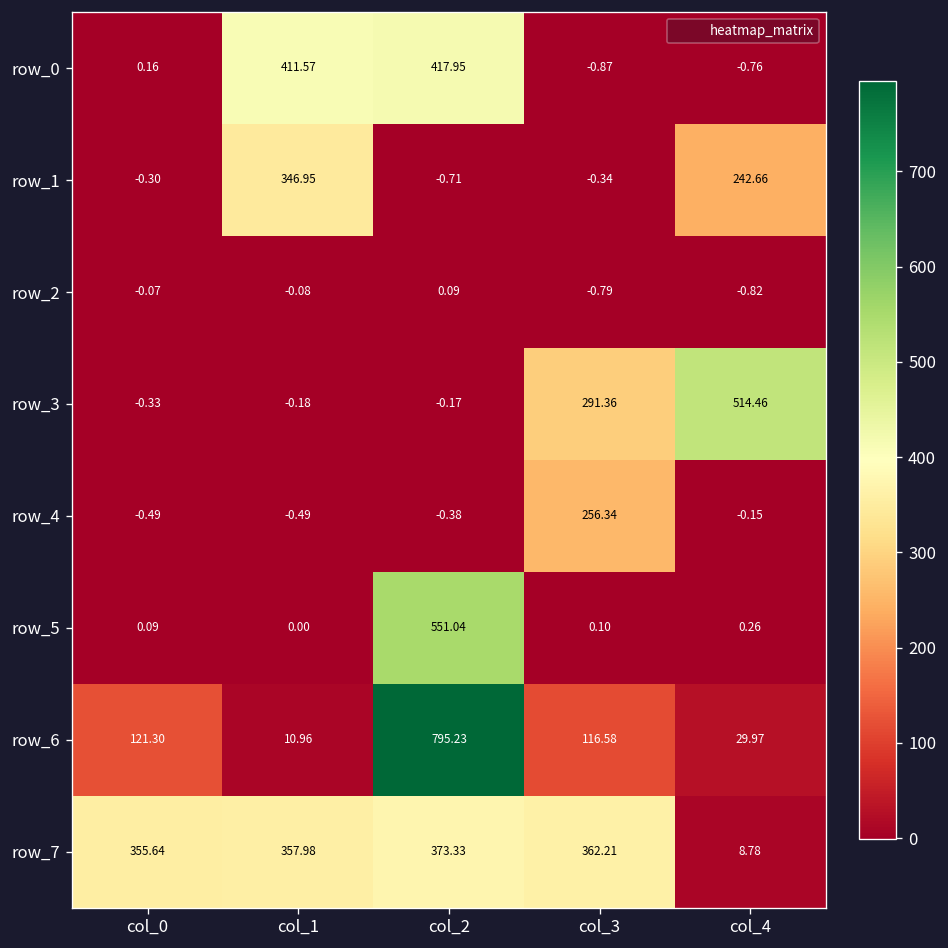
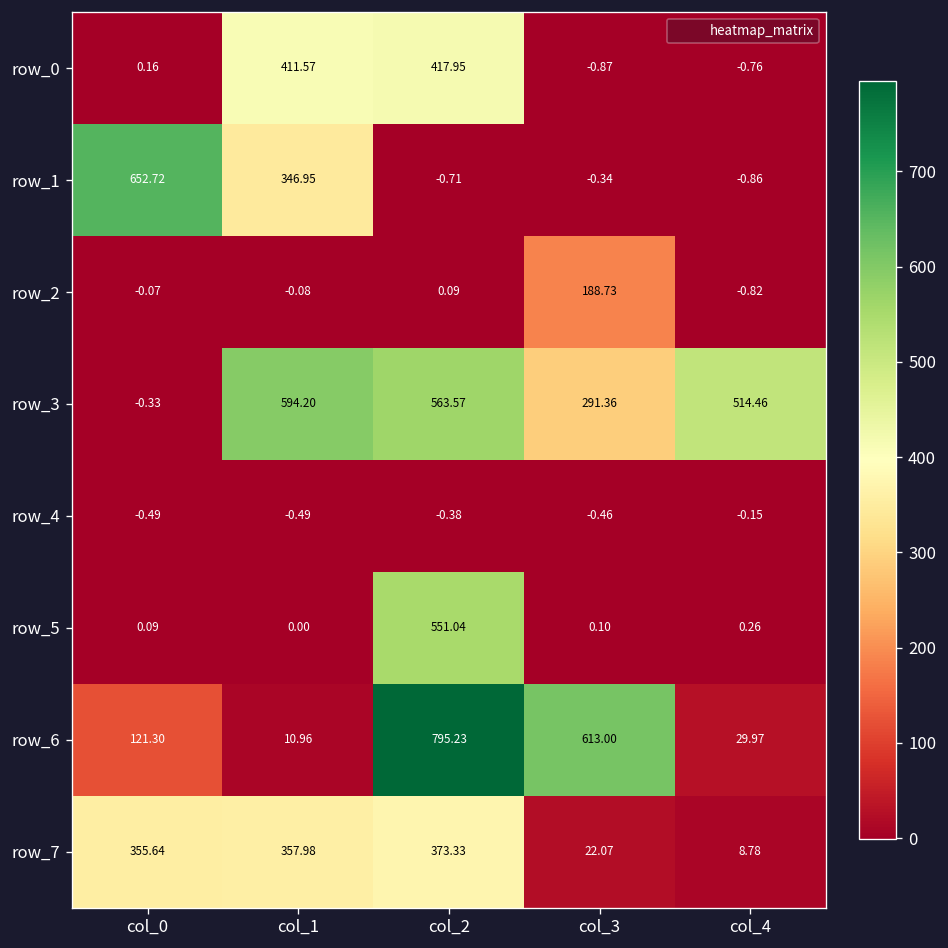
row_1, col_0: -0.30 -> 652.72
row_1, col_4: 242.66 -> -0.86
row_2, col_3: -0.79 -> 188.73
row_3, col_1: -0.18 -> 594.20
row_3, col_2: -0.17 -> 563.57
row_4, col_3: 256.34 -> -0.46
row_6, col_3: 116.58 -> 613.00
row_7, col_3: 362.21 -> 22.07
